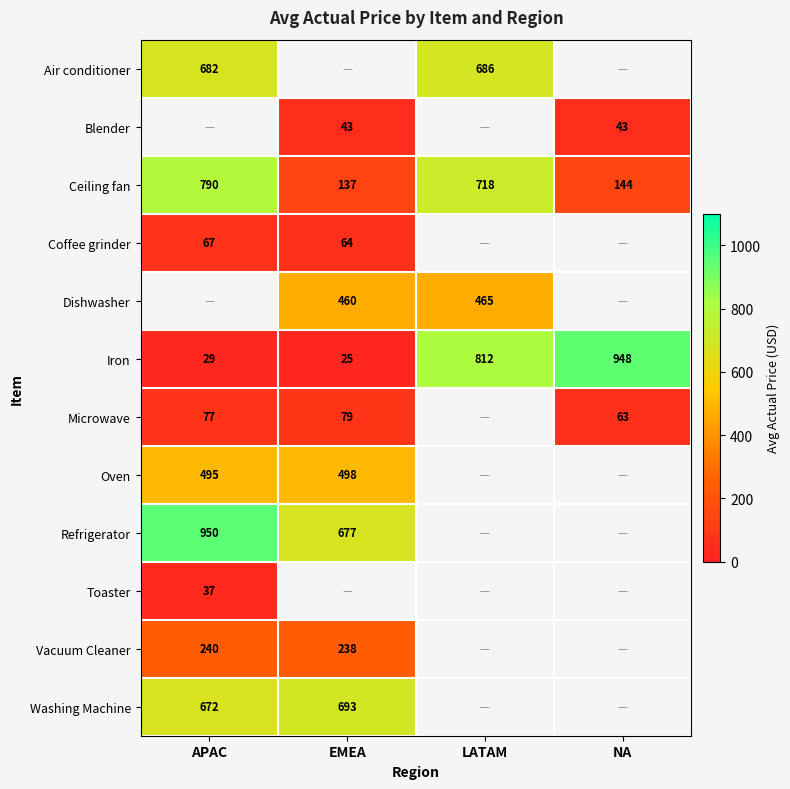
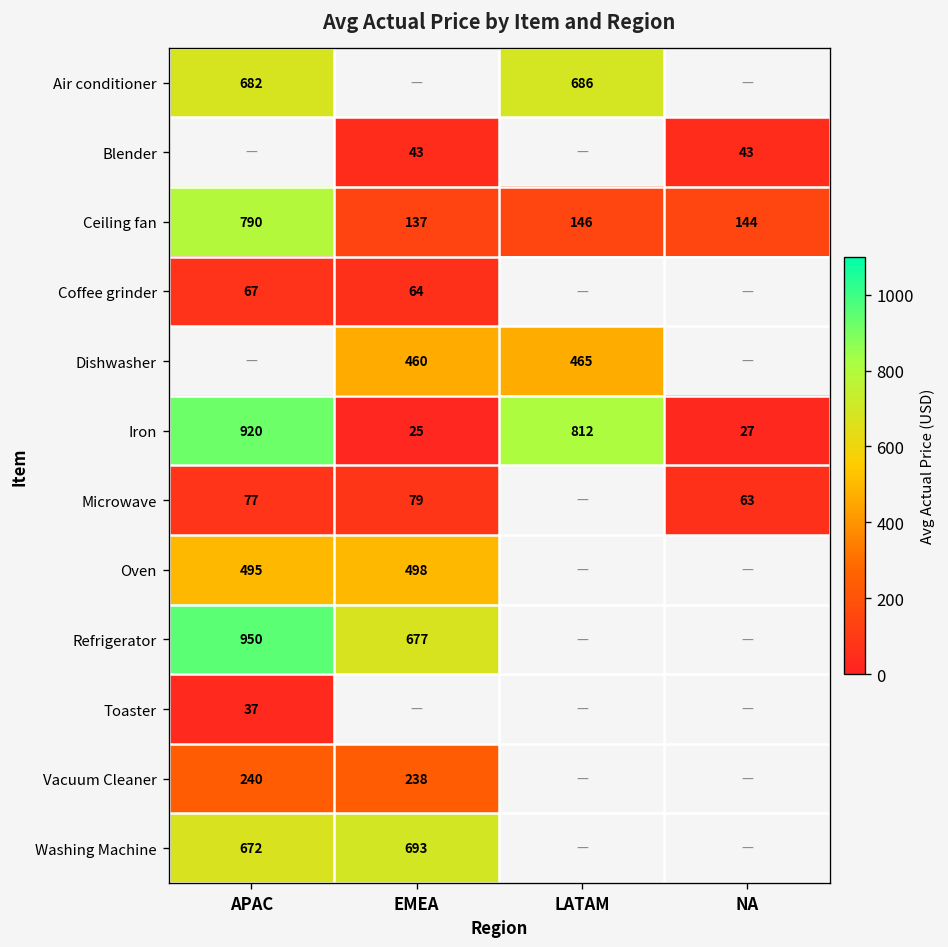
Ceiling fan, LATAM: 718 -> 146
Iron, APAC: 29 -> 920
Iron, NA: 948 -> 27
